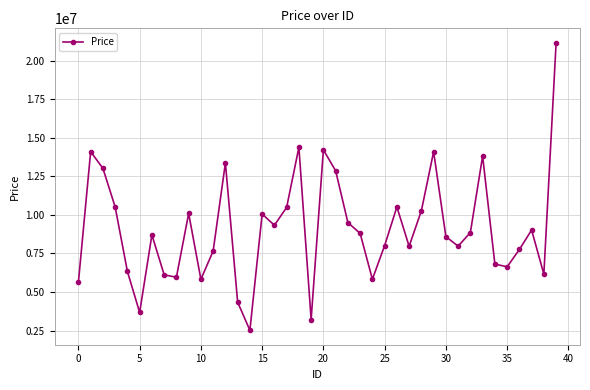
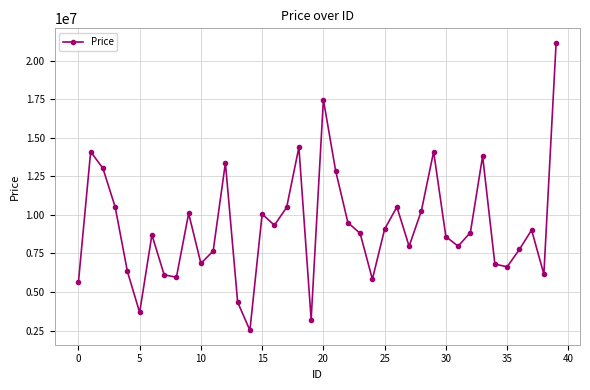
10: 5800000 -> 6900000
20: 14200000 -> 17500000
25: 8000000 -> 9100000
